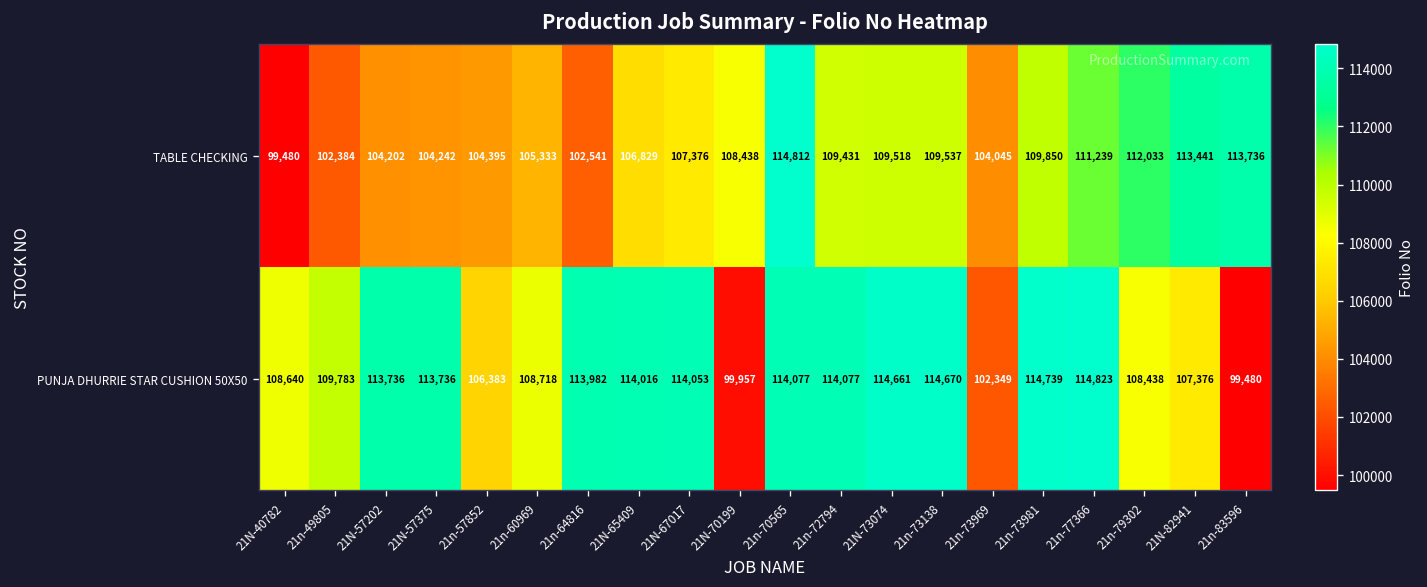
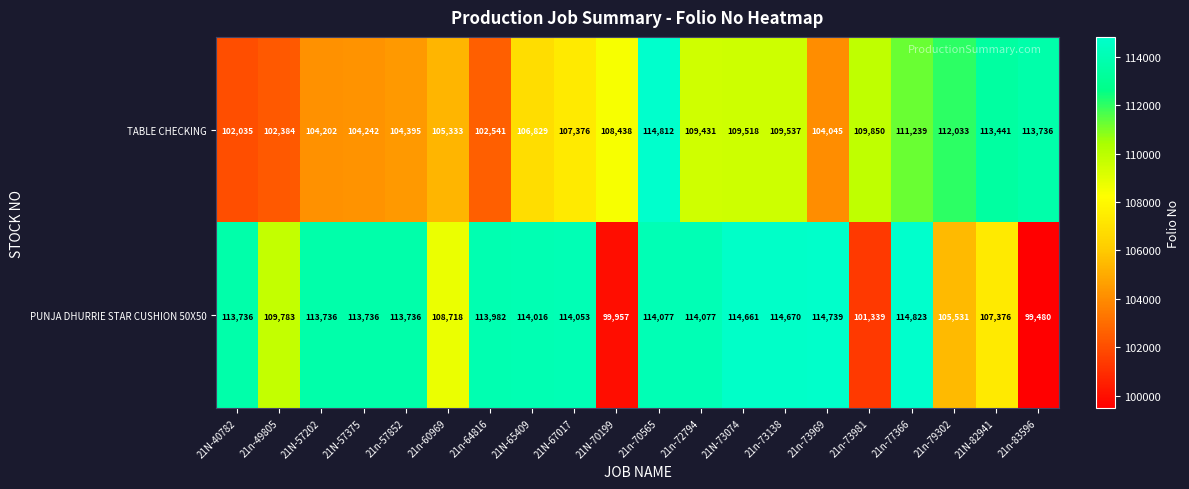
TABLE CHECKING, 21N-40782: 99,480 -> 102,035
PUNJA DHURRIE STAR CUSHION 50X50, 21N-40782: 108,640 -> 113,736
PUNJA DHURRIE STAR CUSHION 50X50, 21n-57852: 106,383 -> 113,736
PUNJA DHURRIE STAR CUSHION 50X50, 21n-73969: 102,349 -> 114,739
PUNJA DHURRIE STAR CUSHION 50X50, 21n-73981: 114,739 -> 101,339
PUNJA DHURRIE STAR CUSHION 50X50, 21n-79302: 108,438 -> 105,531
